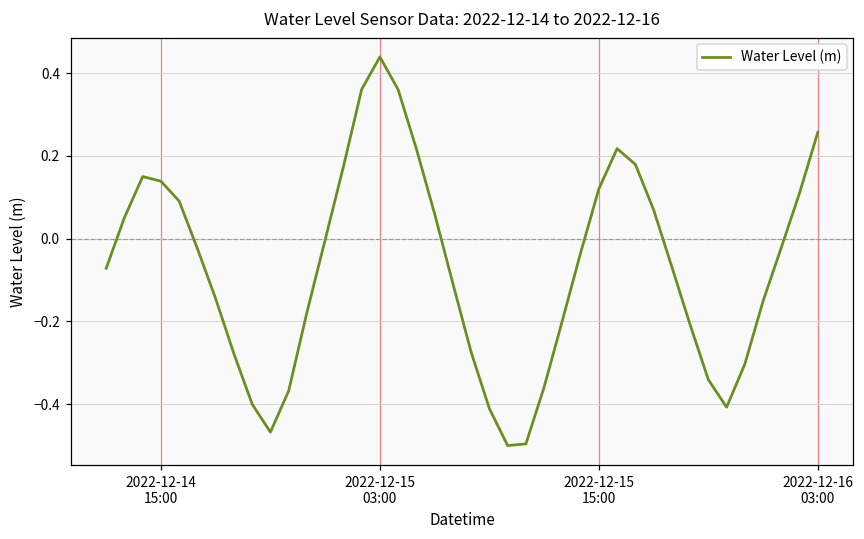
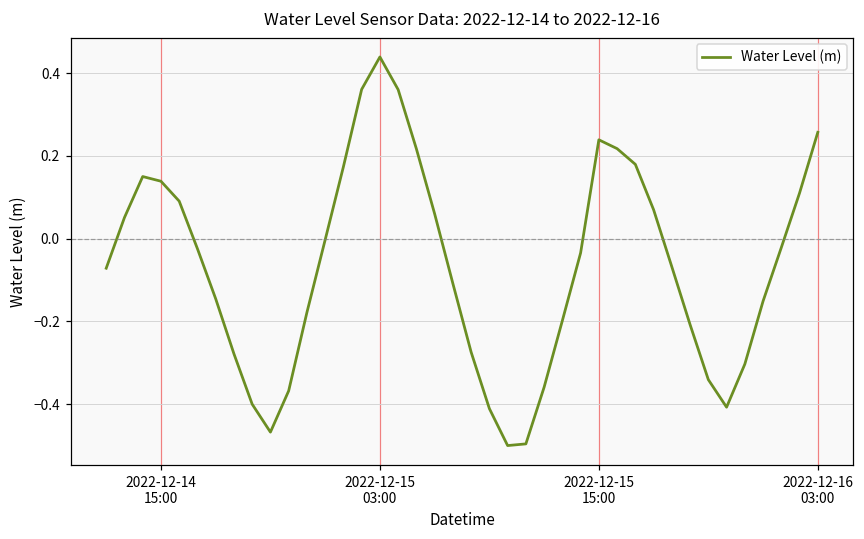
2022-12-15 15:00: 0.12 -> 0.24
